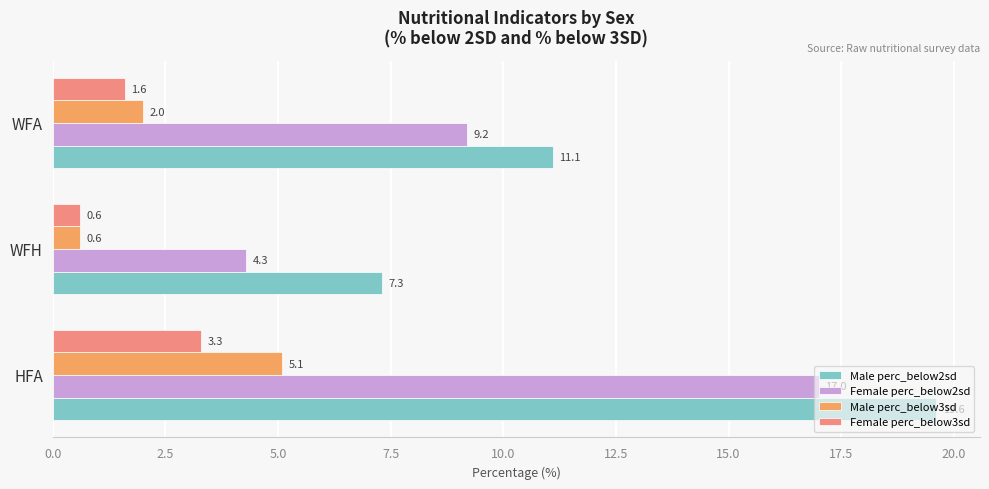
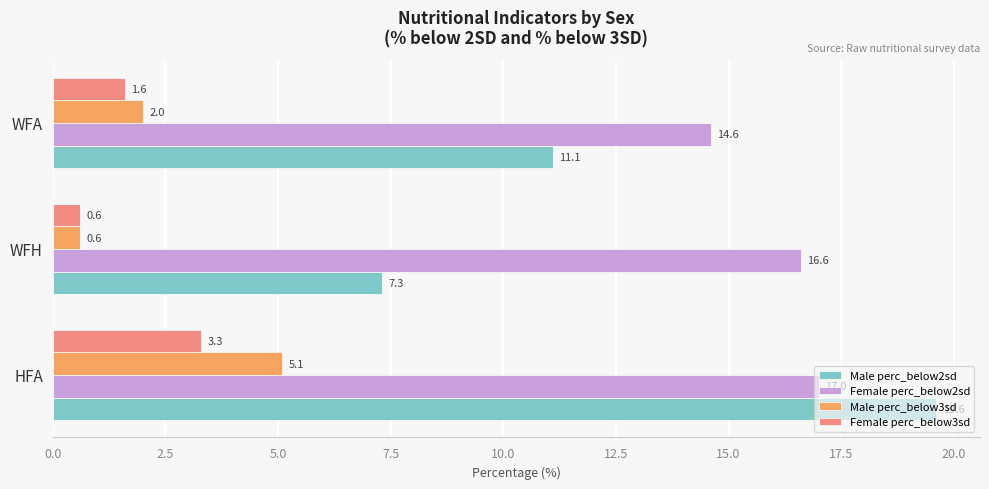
Female perc_below2sd, WFA: 9.2 -> 14.6
Female perc_below2sd, WFH: 4.3 -> 16.6
